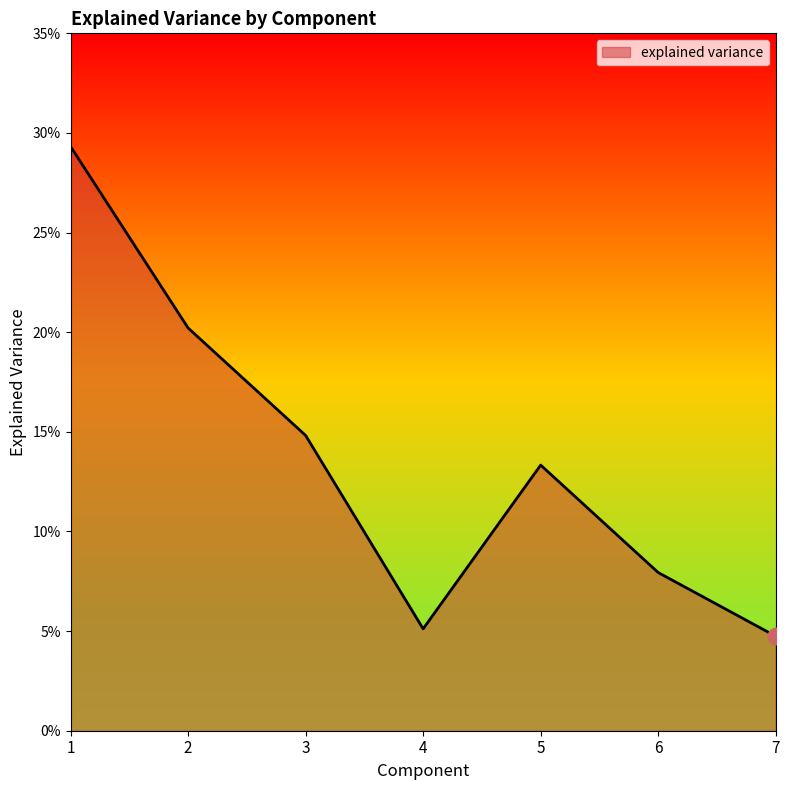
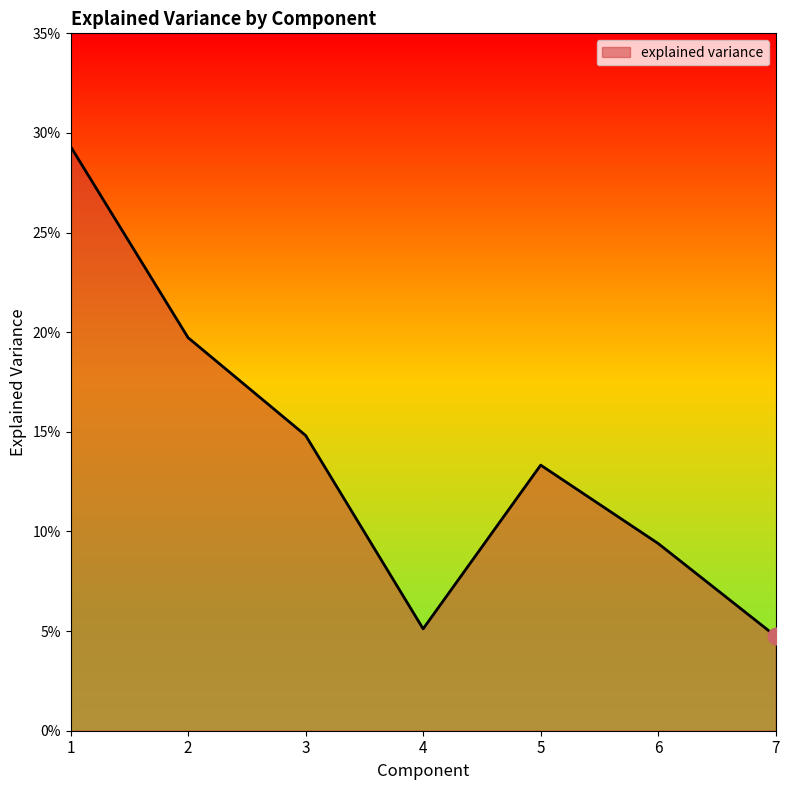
explained variance, 2: 20.2% -> 19.7%
explained variance, 6: 7.9% -> 9.4%
